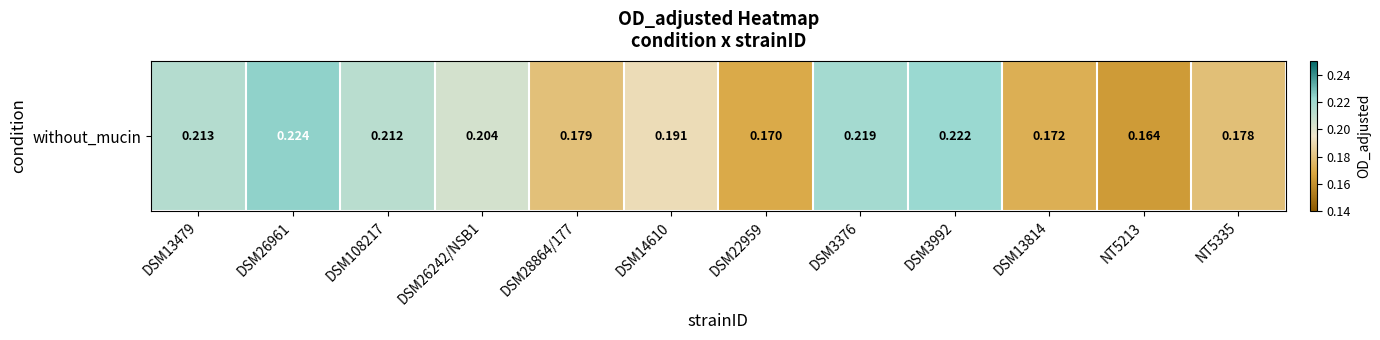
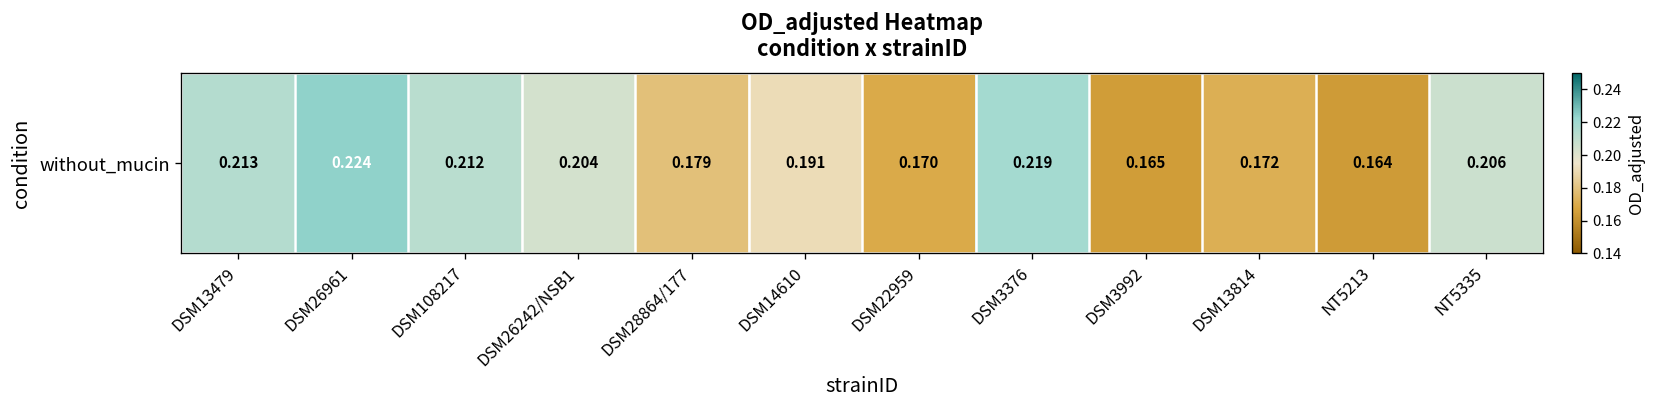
without_mucin, DSM3992: 0.222 -> 0.165
without_mucin, NT5335: 0.178 -> 0.206
